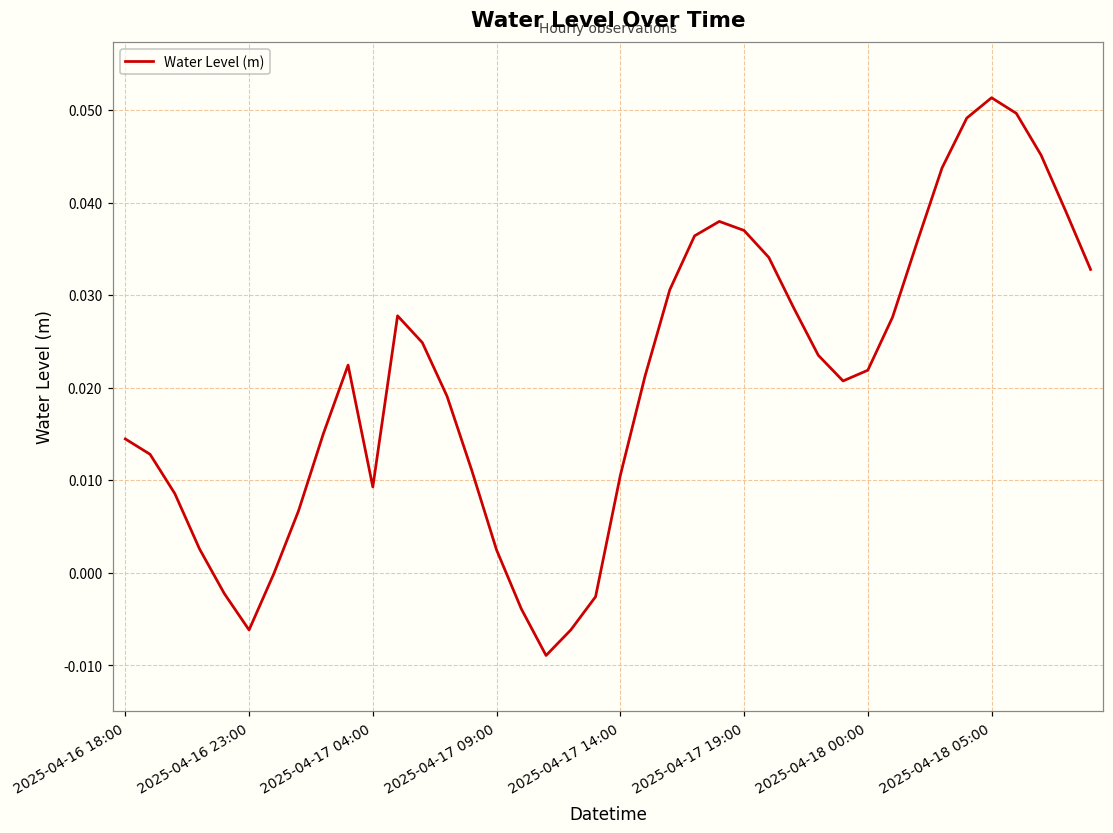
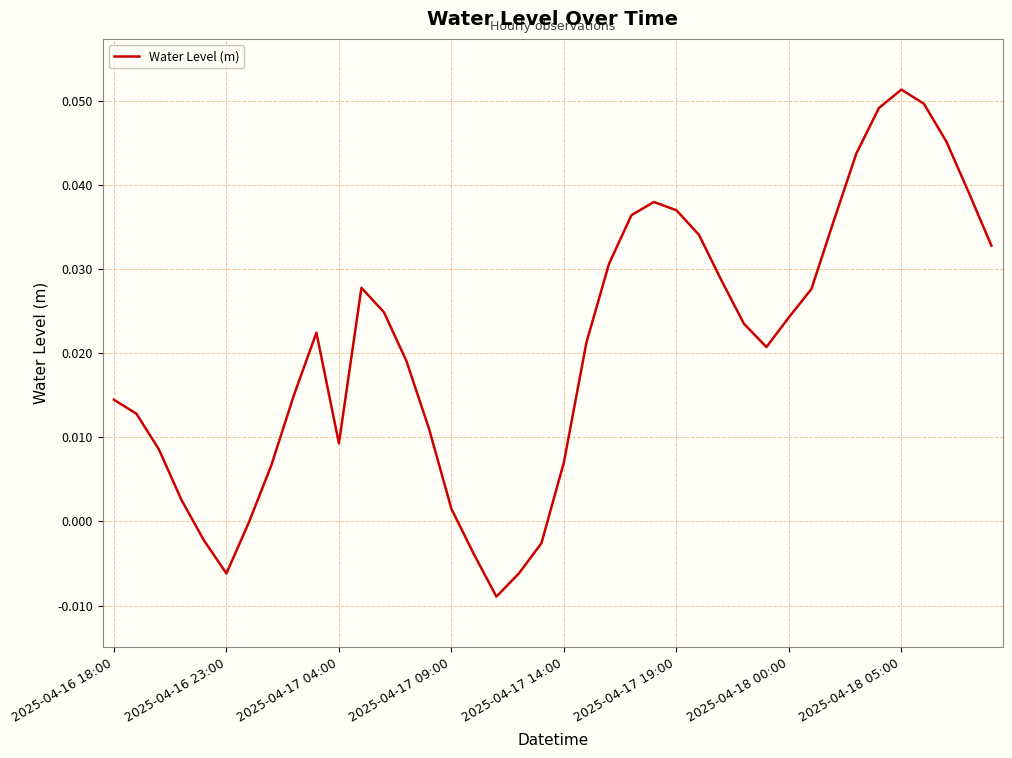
2025-04-17 09:00: 0.002 -> 0.001
2025-04-17 14:00: 0.011 -> 0.007
2025-04-18 00:00: 0.022 -> 0.024
